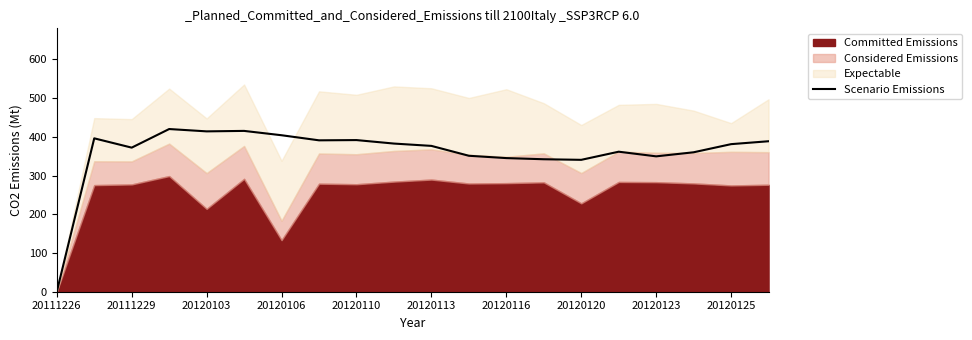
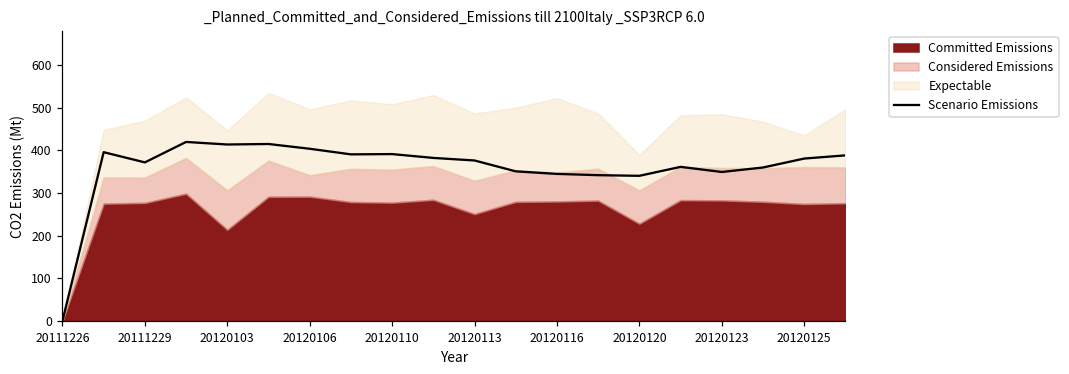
Expectable, 20111229: 110 -> 130
Committed Emissions, 20120106: 130 -> 290
Committed Emissions, 20120113: 290 -> 250
Expectable, 20120120: 120 -> 80
